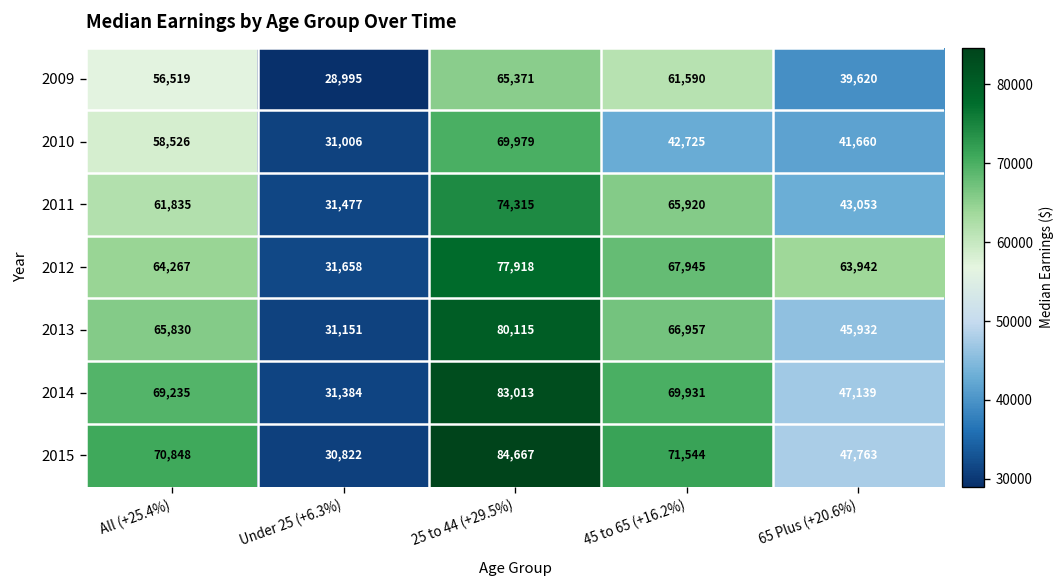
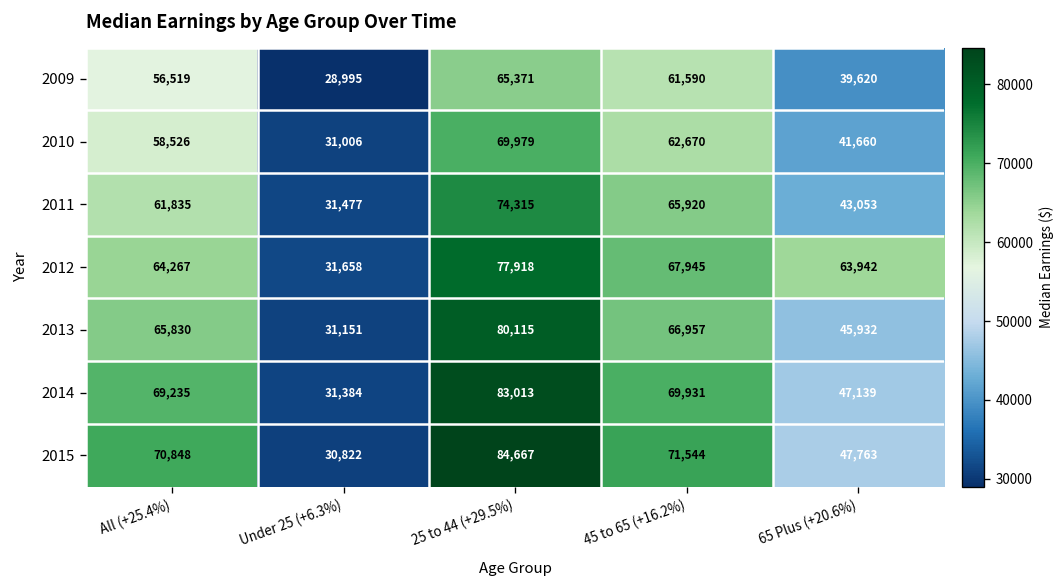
2010, 45 to 65 (+16.2%): 42,725 -> 62,670
